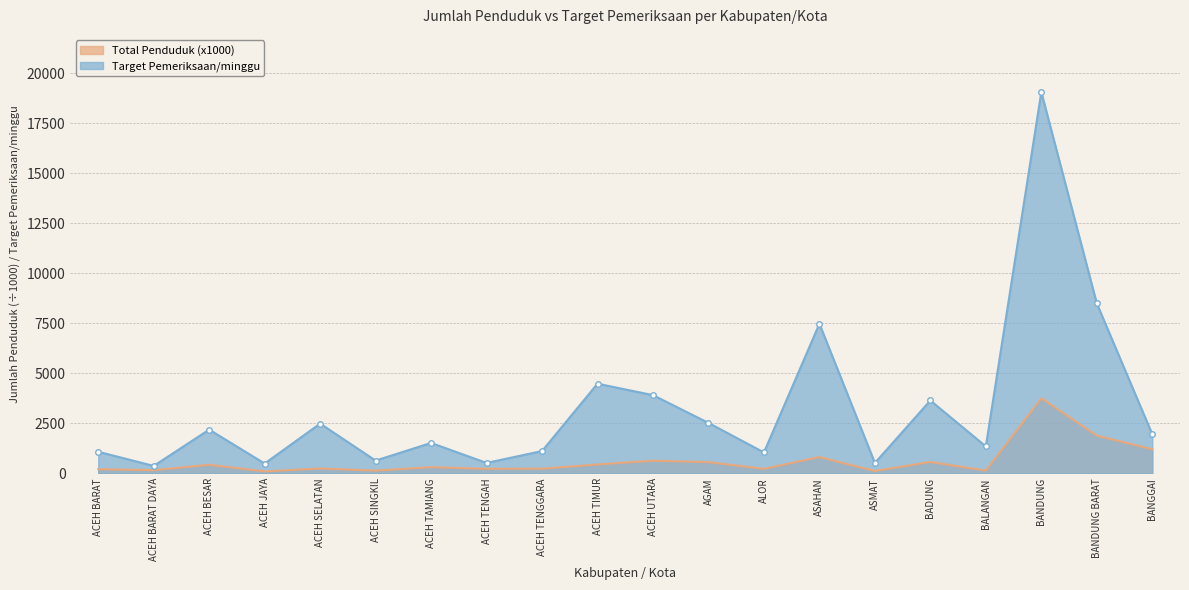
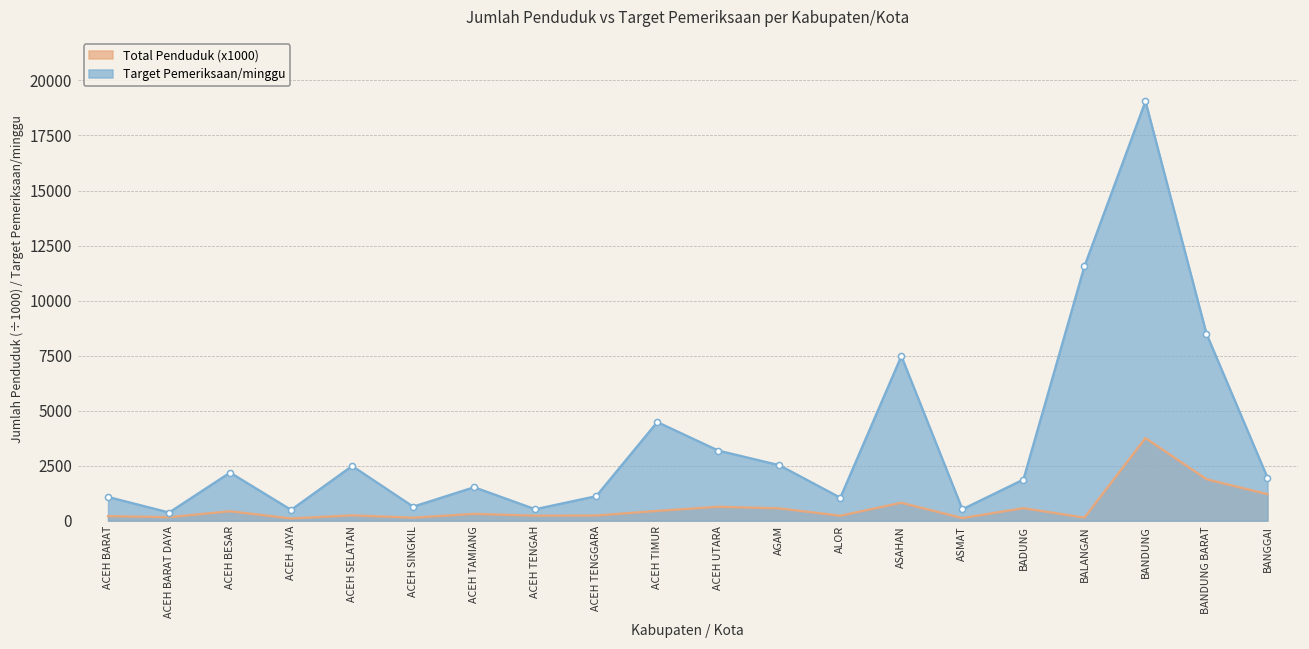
Target Pemeriksaan/minggu, ACEH UTARA: 3900 -> 3200
Target Pemeriksaan/minggu, BADUNG: 3600 -> 1900
Target Pemeriksaan/minggu, BALANGAN: 1300 -> 11600
